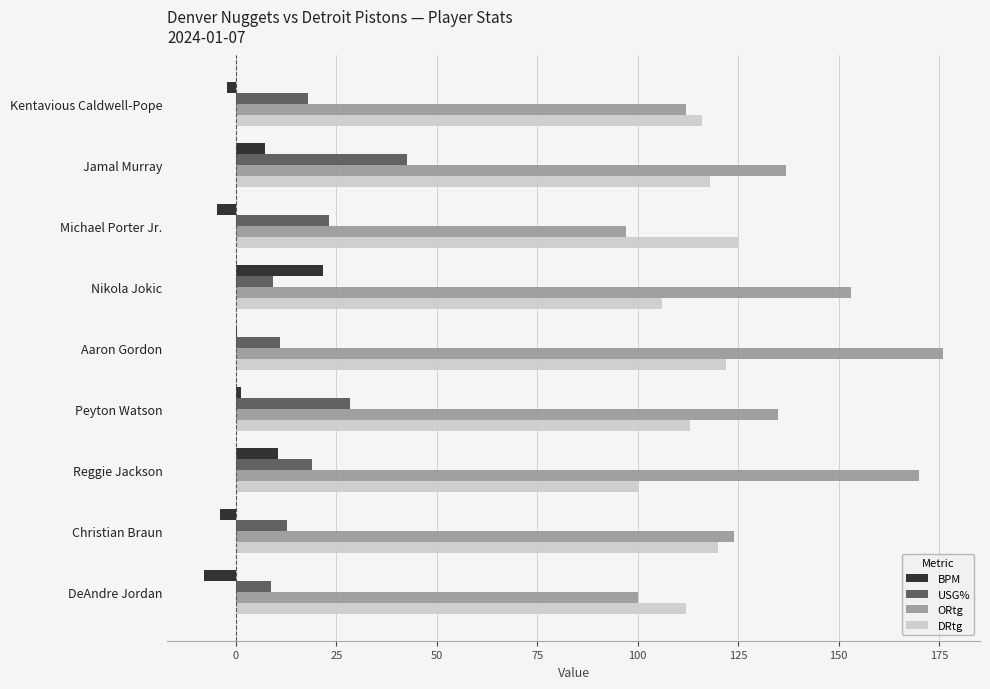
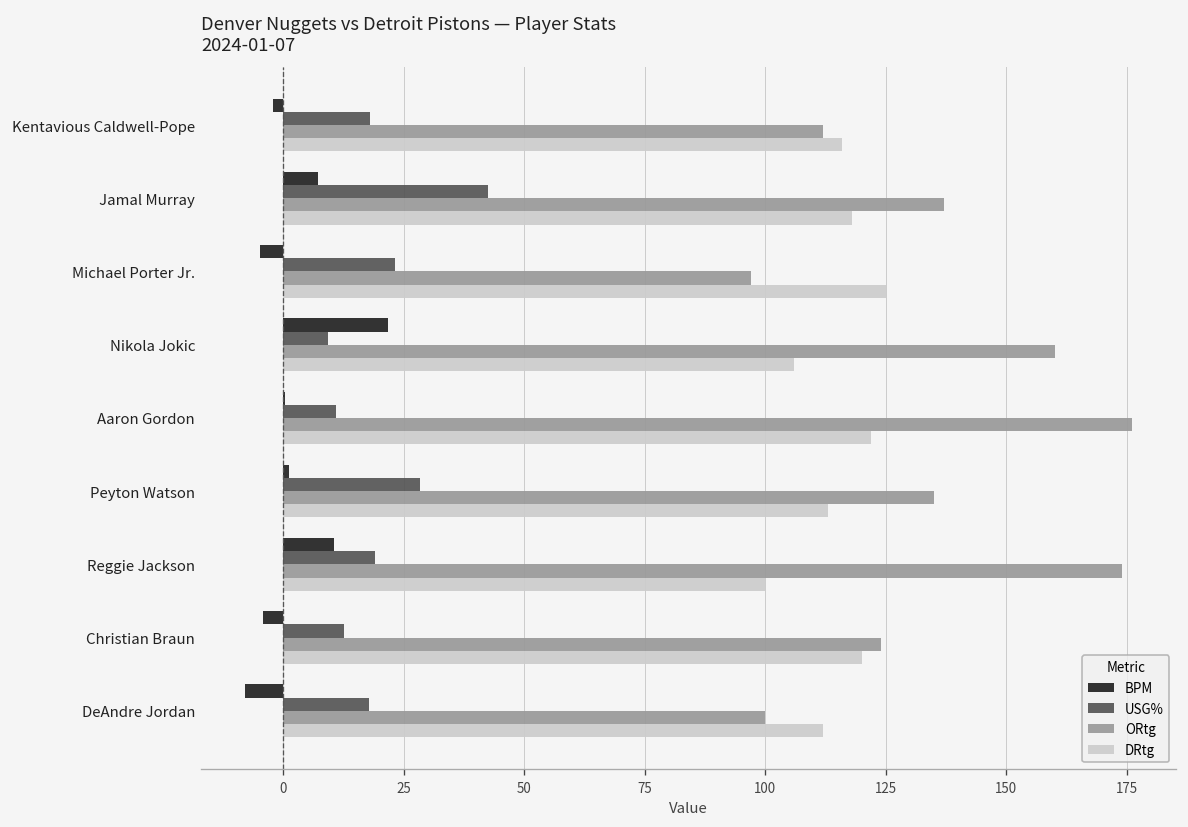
ORtg, Nikola Jokic: 153 -> 160
ORtg, Reggie Jackson: 170 -> 174
USG%, DeAndre Jordan: 9 -> 18
